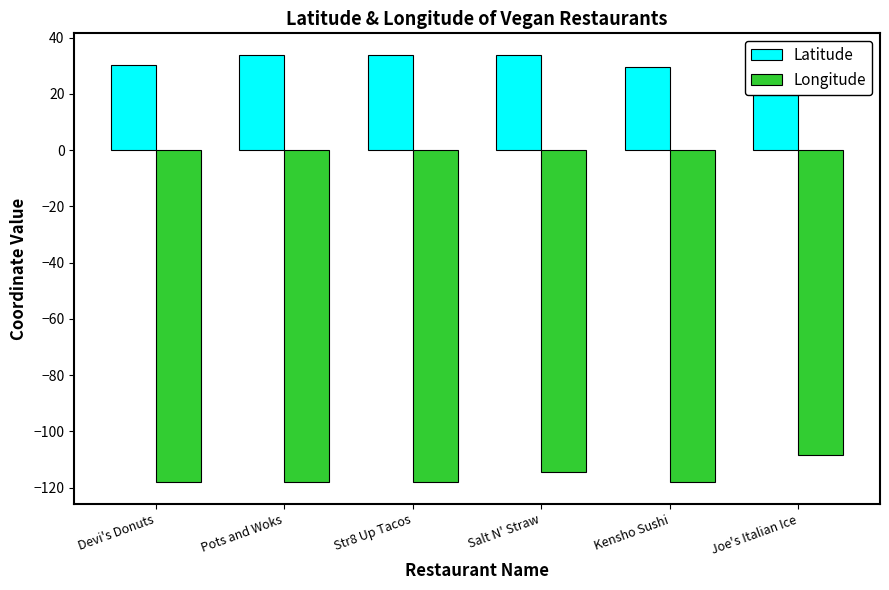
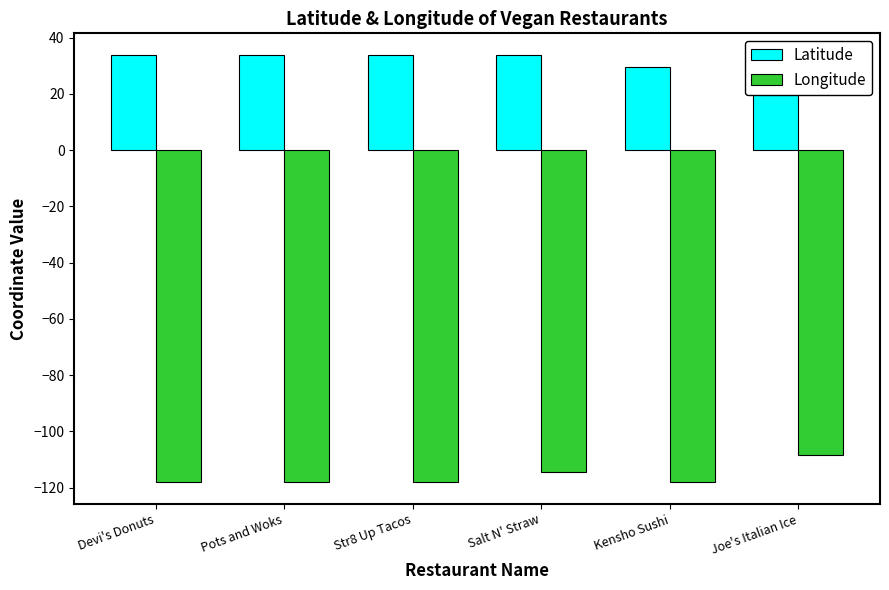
Latitude, Devi's Donuts: 30 -> 34
